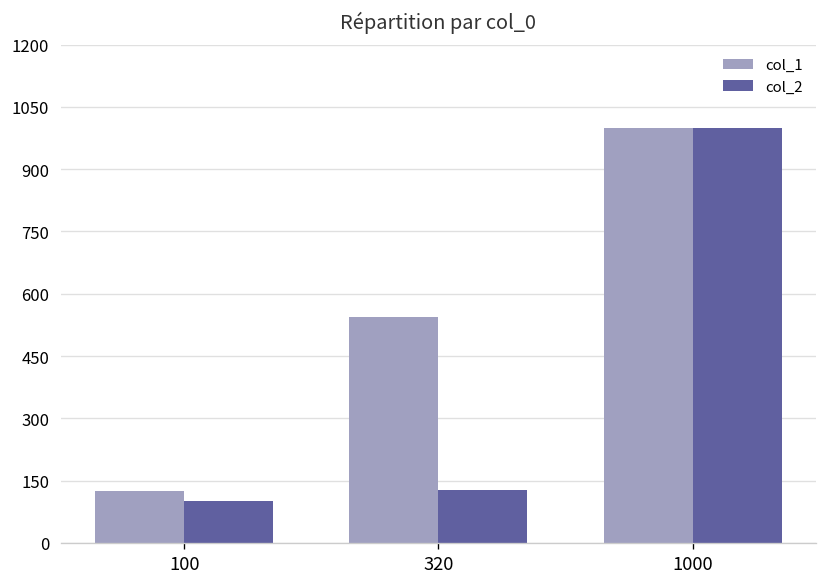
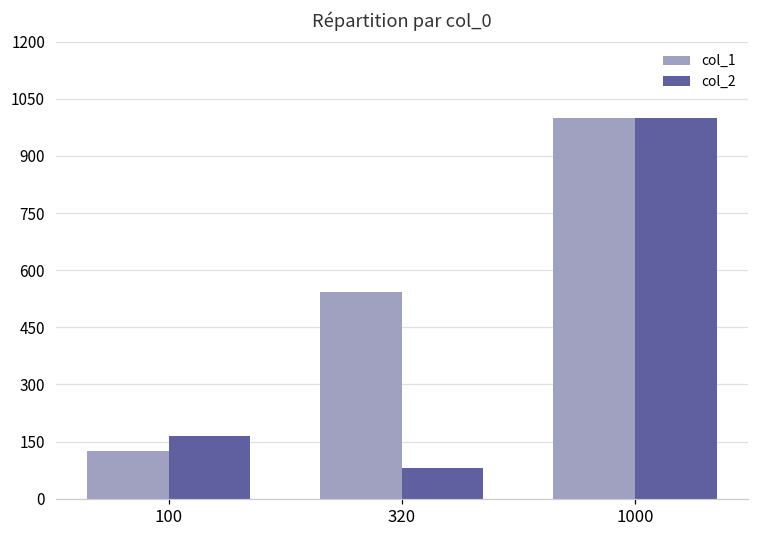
col_2, 100: 100 -> 170
col_2, 320: 130 -> 80
